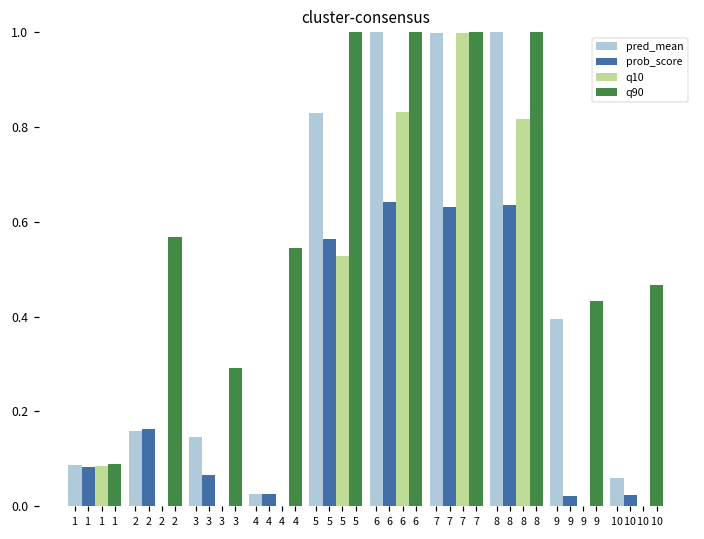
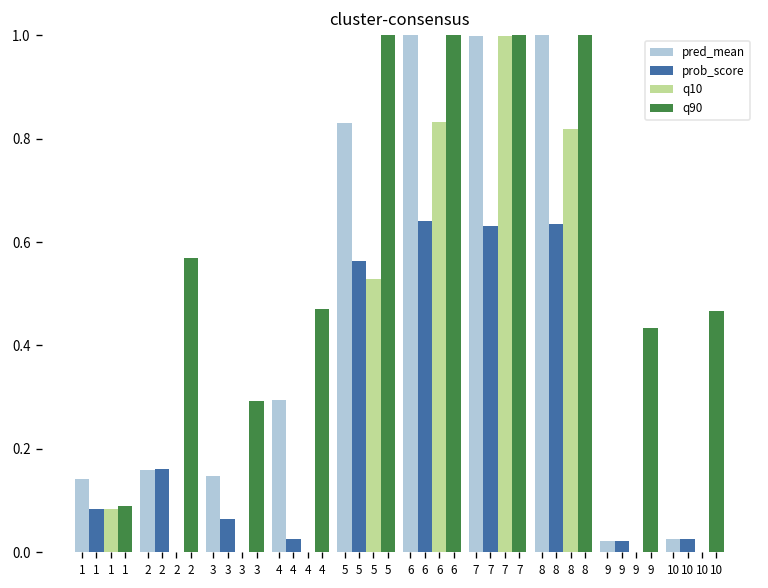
pred_mean, 1: 0.09 -> 0.14
pred_mean, 4: 0.03 -> 0.29
q90, 4: 0.54 -> 0.47
pred_mean, 9: 0.39 -> 0.02
pred_mean, 10: 0.06 -> 0.03
